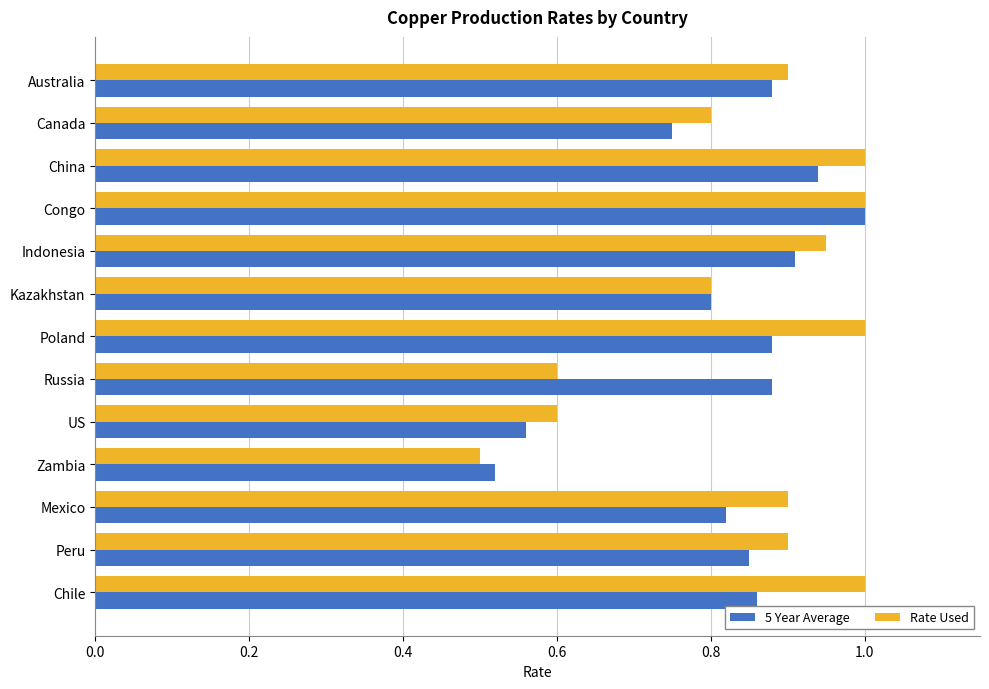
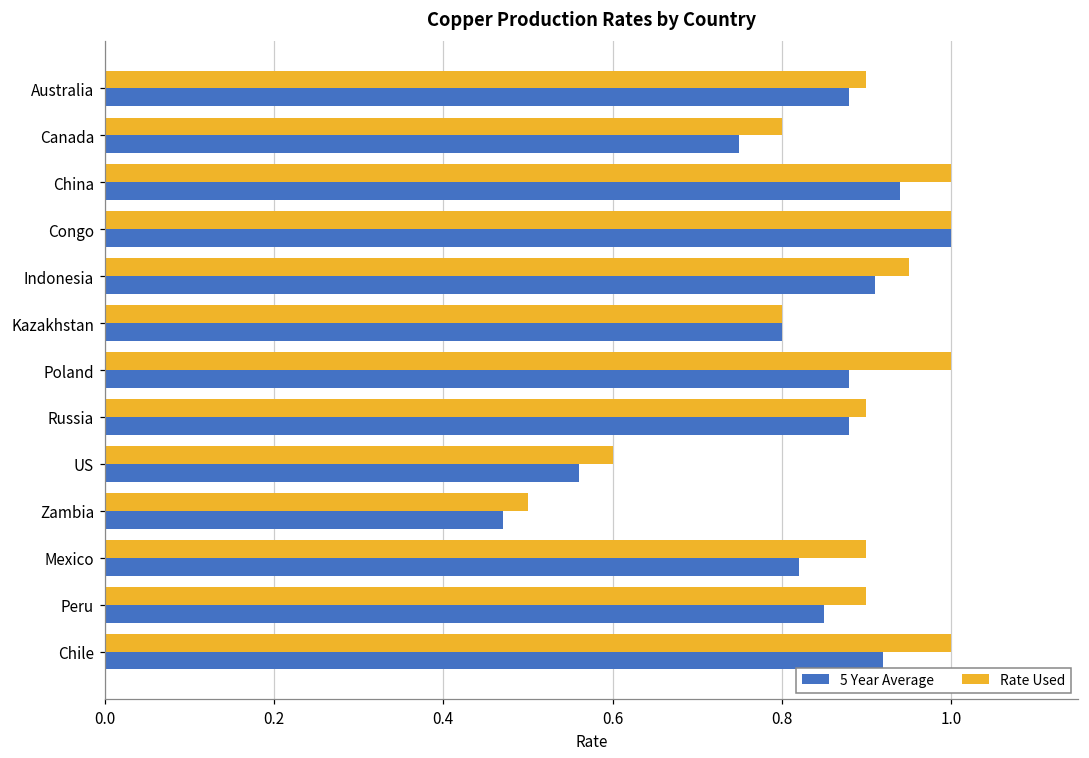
Rate Used, Russia: 0.6 -> 0.9
5 Year Average, Zambia: 0.52 -> 0.47
5 Year Average, Chile: 0.86 -> 0.92
